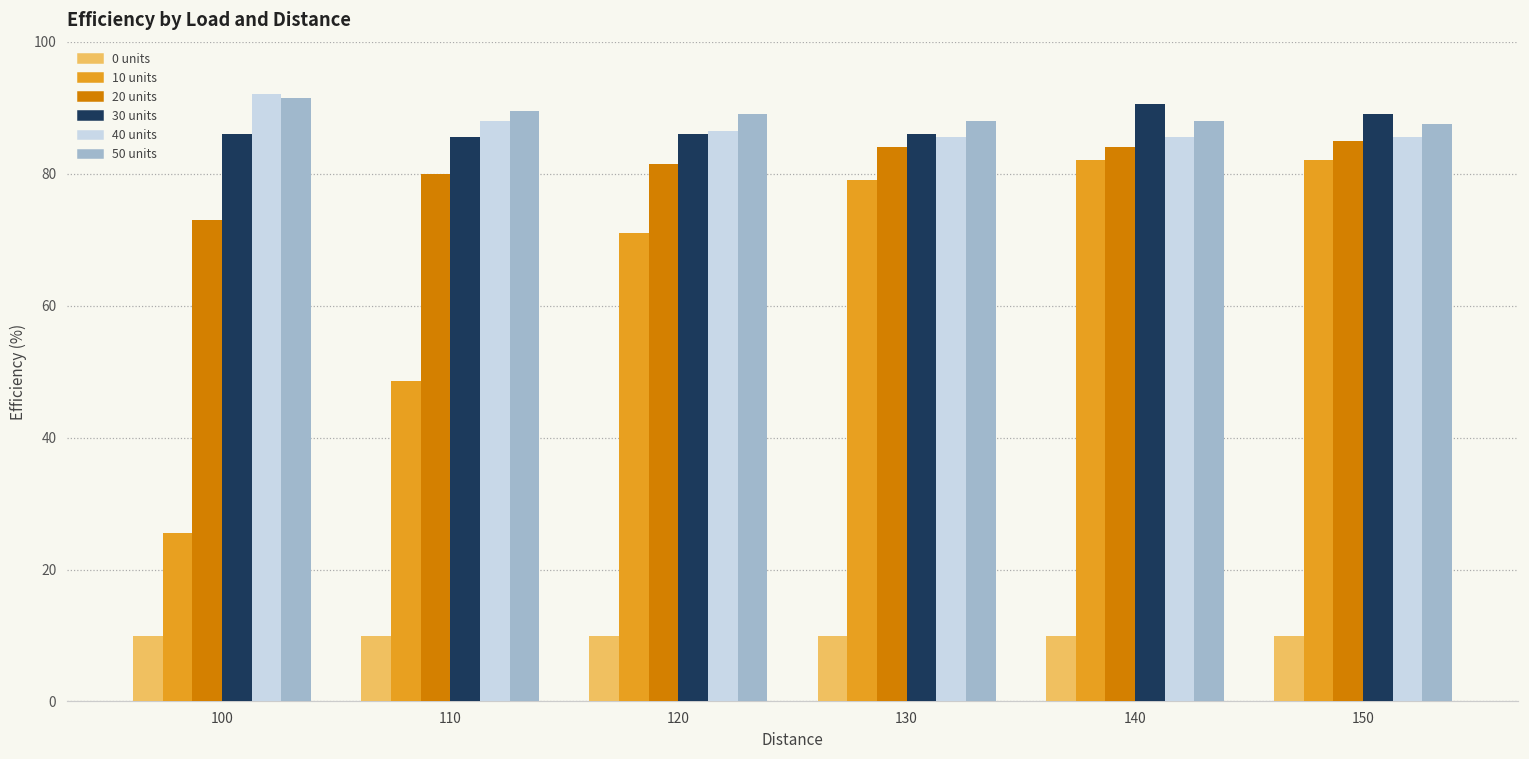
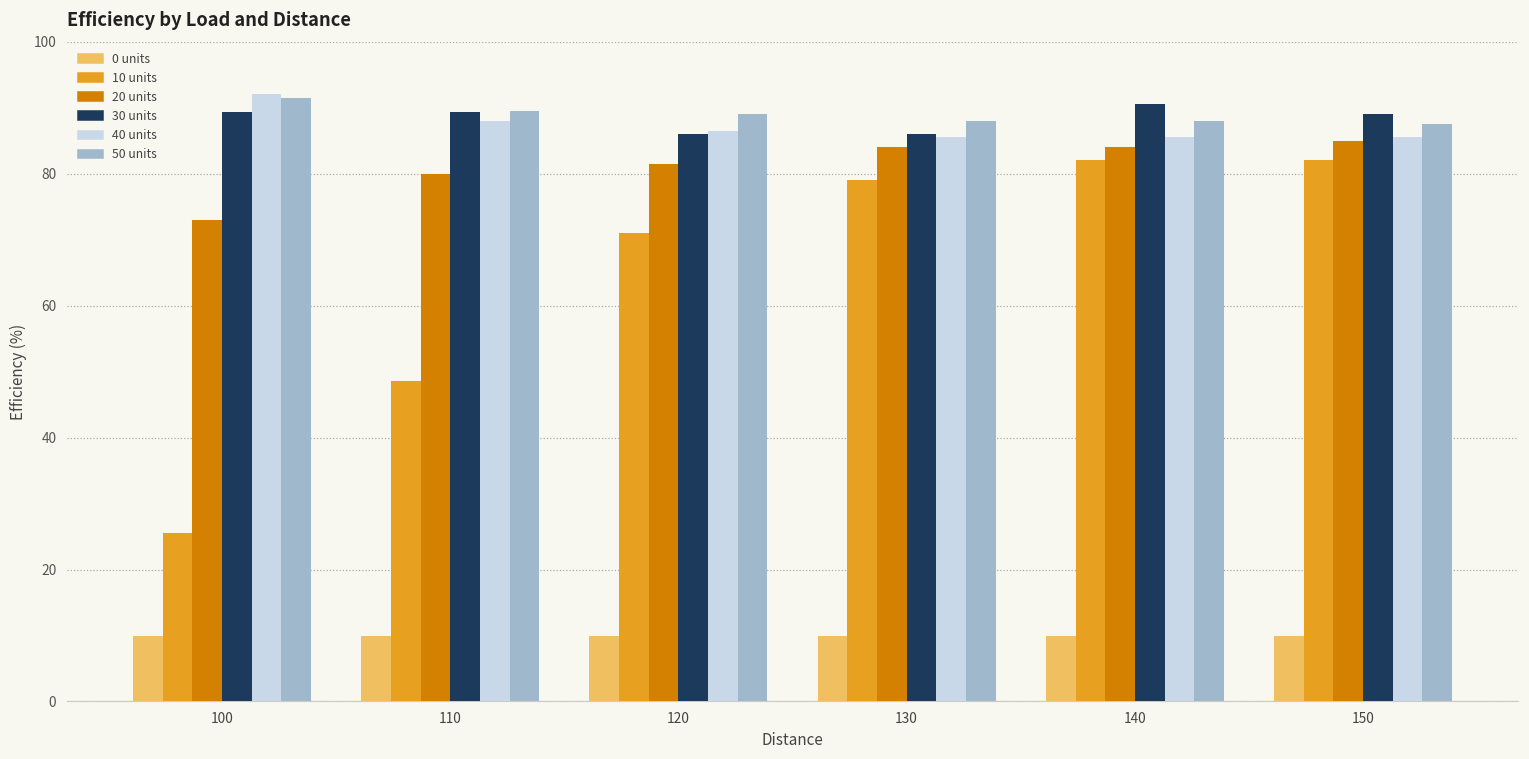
30 units, 100: 86 -> 89
30 units, 110: 86 -> 89
